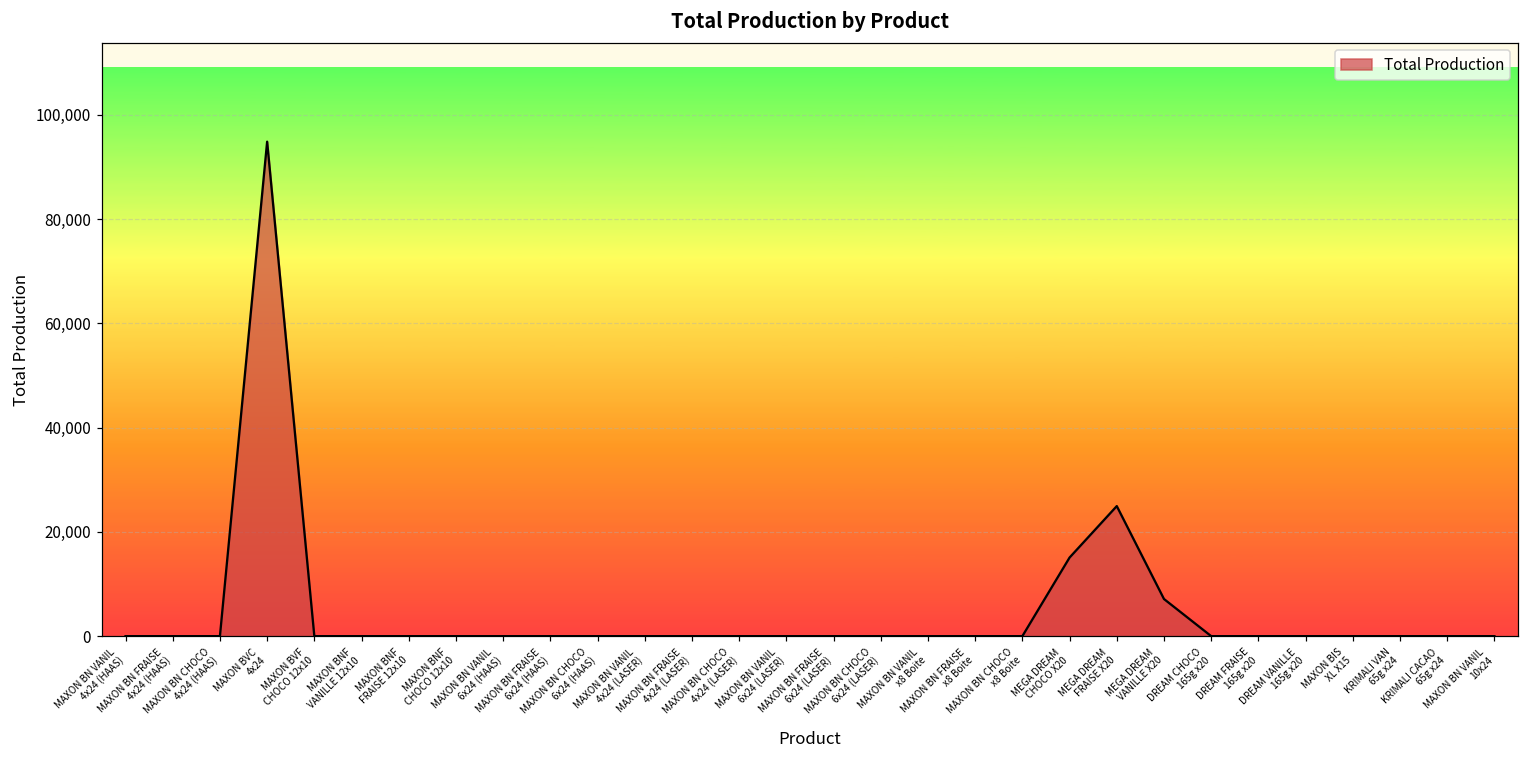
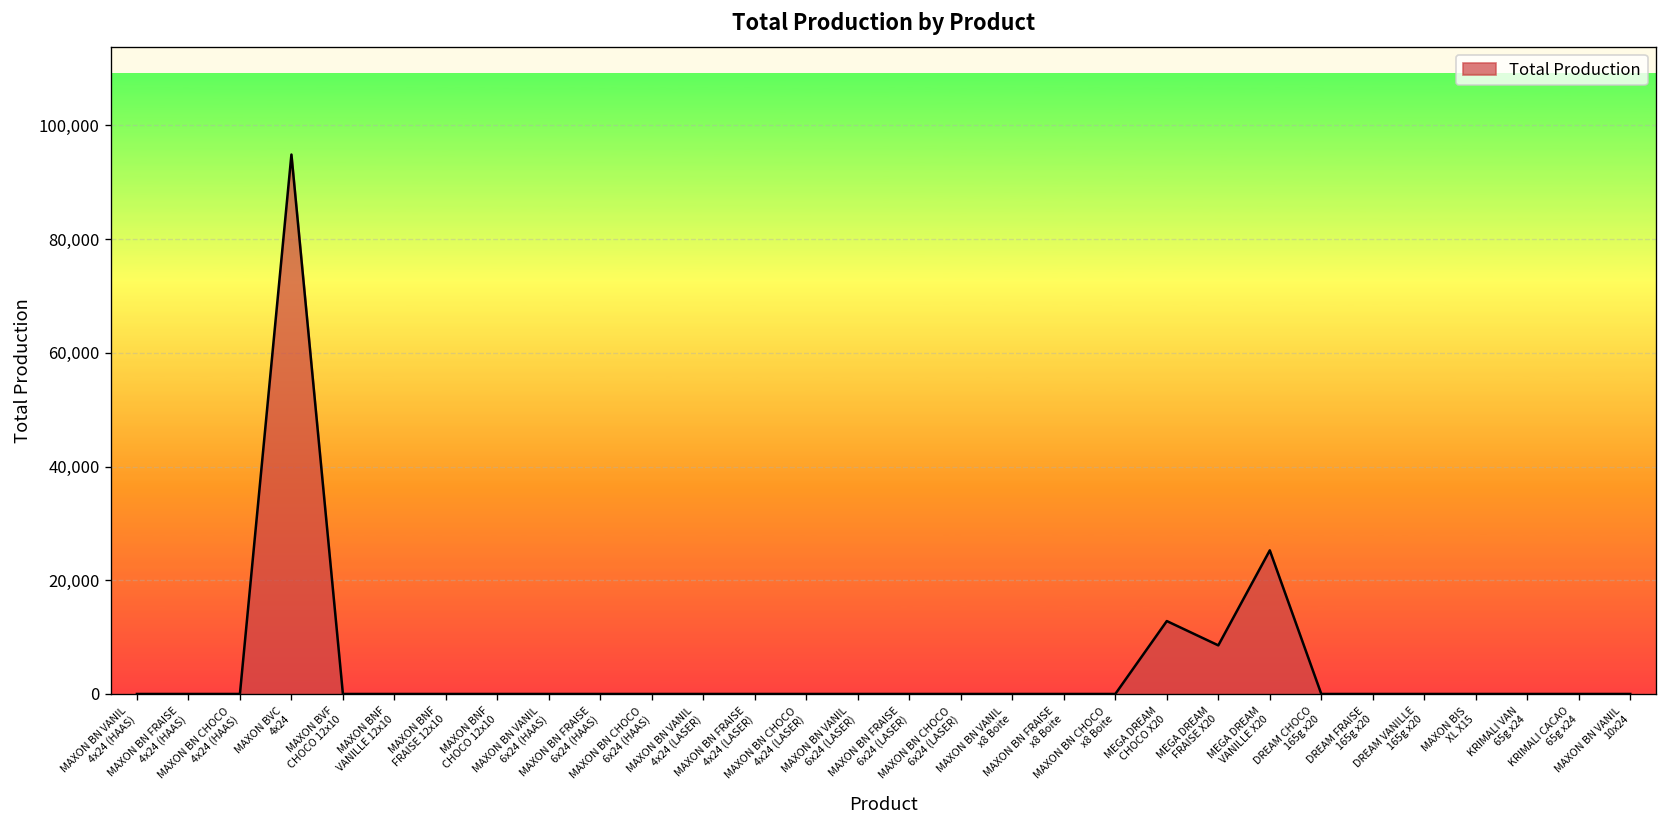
MEGA DREAM CHOCO X20: 15,000 -> 13,000
MEGA DREAM FRAISE X20: 25,000 -> 9,000
MEGA DREAM VANILLE X20: 7,000 -> 25,000
